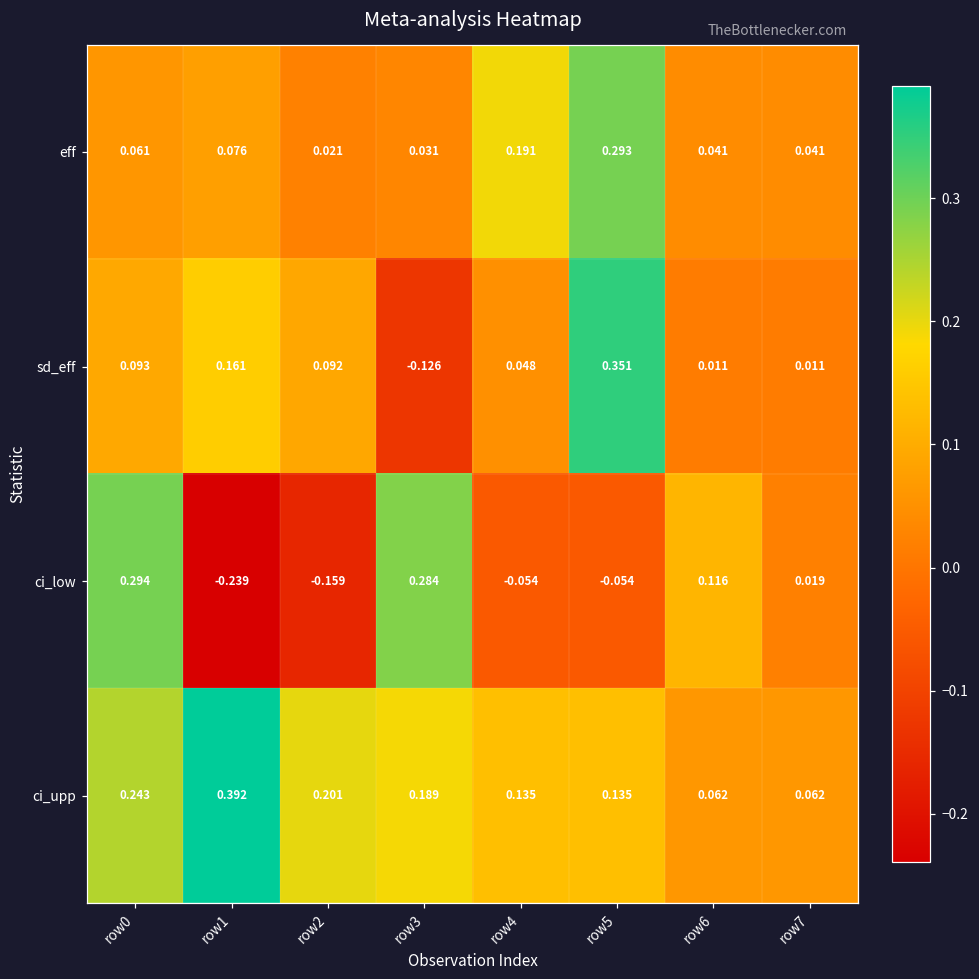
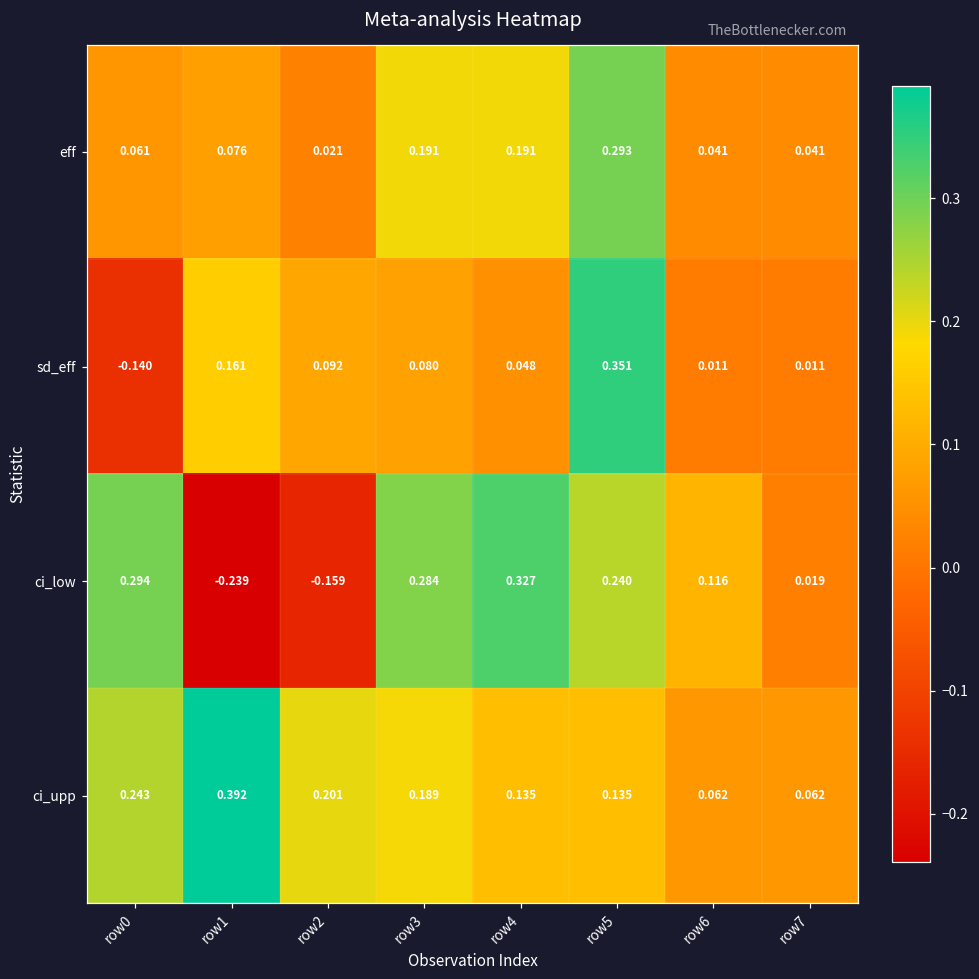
eff, row3: 0.031 -> 0.191
sd_eff, row0: 0.093 -> -0.140
sd_eff, row3: -0.126 -> 0.080
ci_low, row4: -0.054 -> 0.327
ci_low, row5: -0.054 -> 0.240
